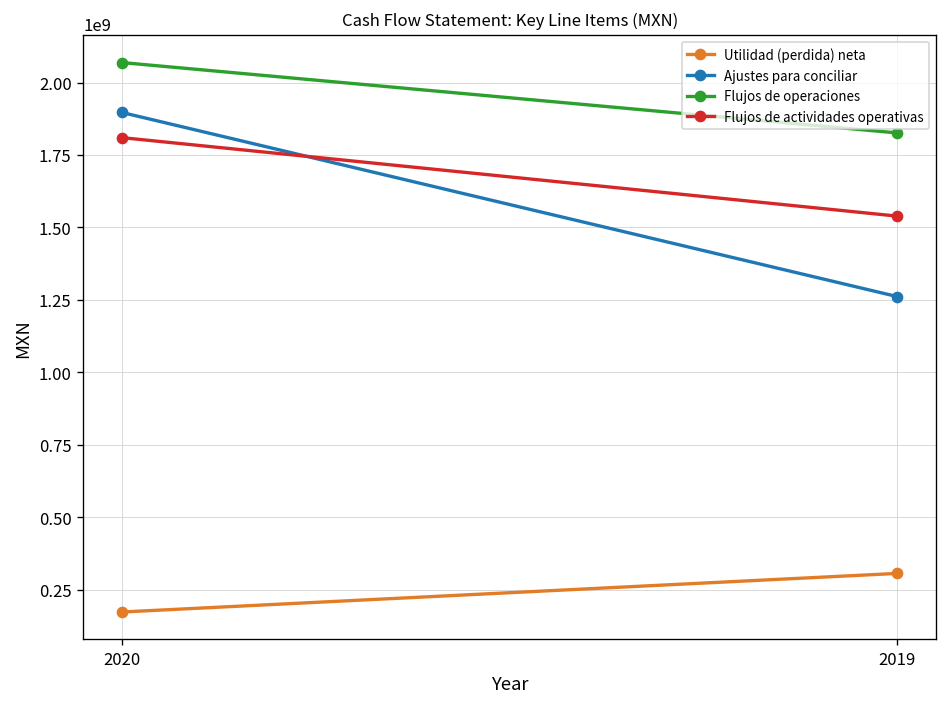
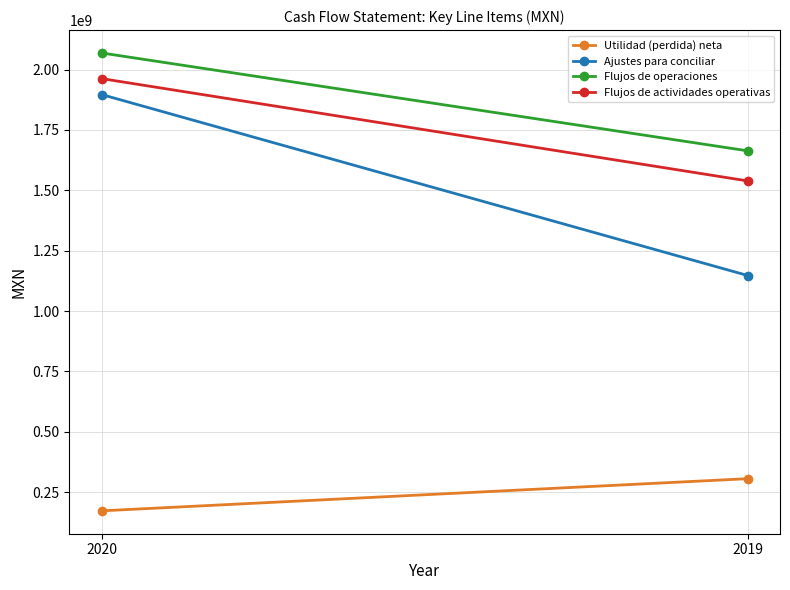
Flujos de actividades operativas, 2020: 1810000000 -> 1960000000
Ajustes para conciliar, 2019: 1260000000 -> 1150000000
Flujos de operaciones, 2019: 1830000000 -> 1660000000
